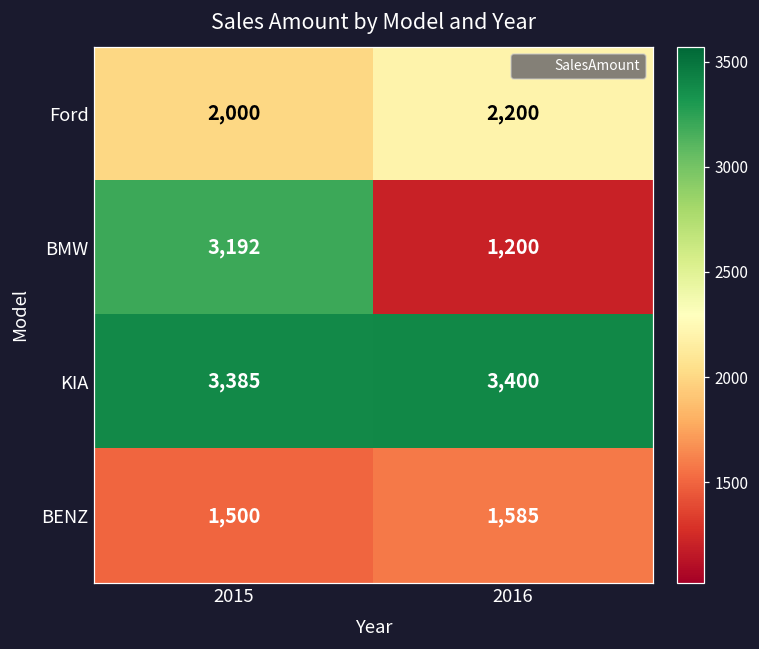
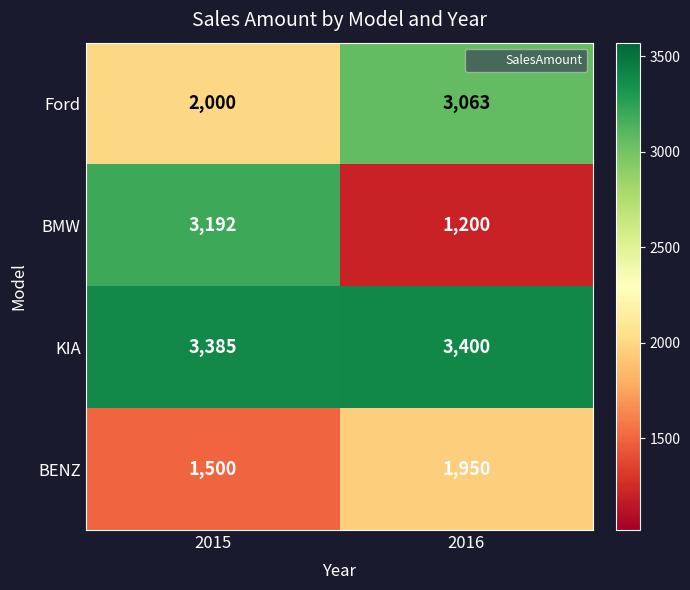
Ford, 2016: 2,200 -> 3,063
BENZ, 2016: 1,585 -> 1,950
